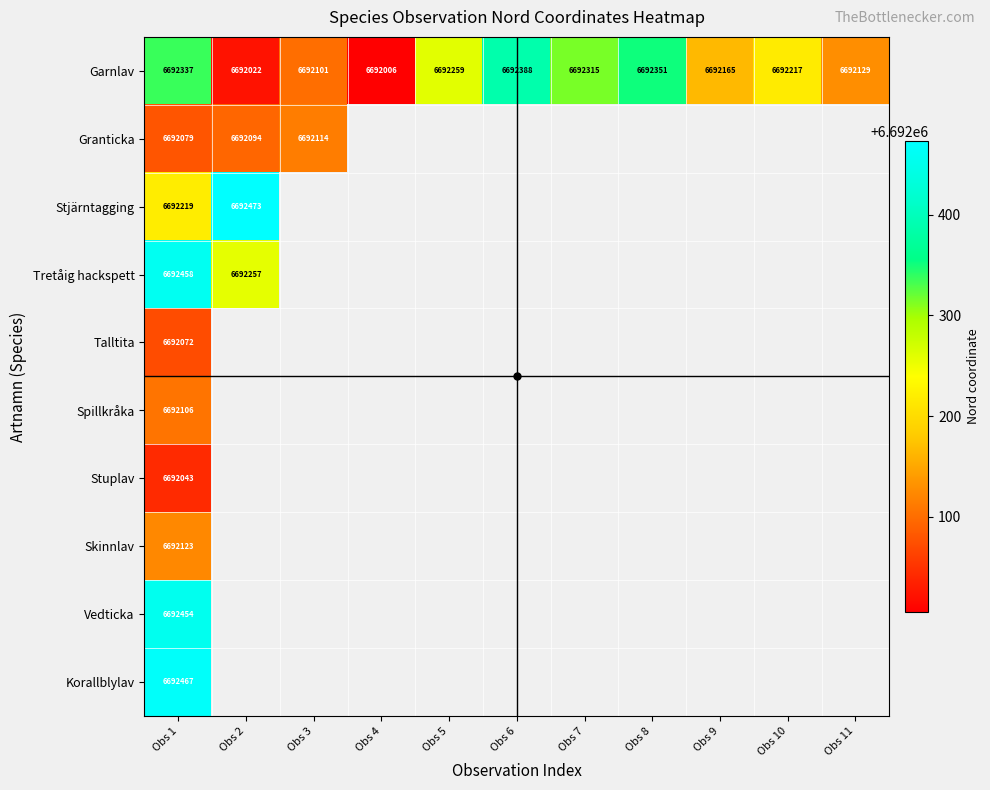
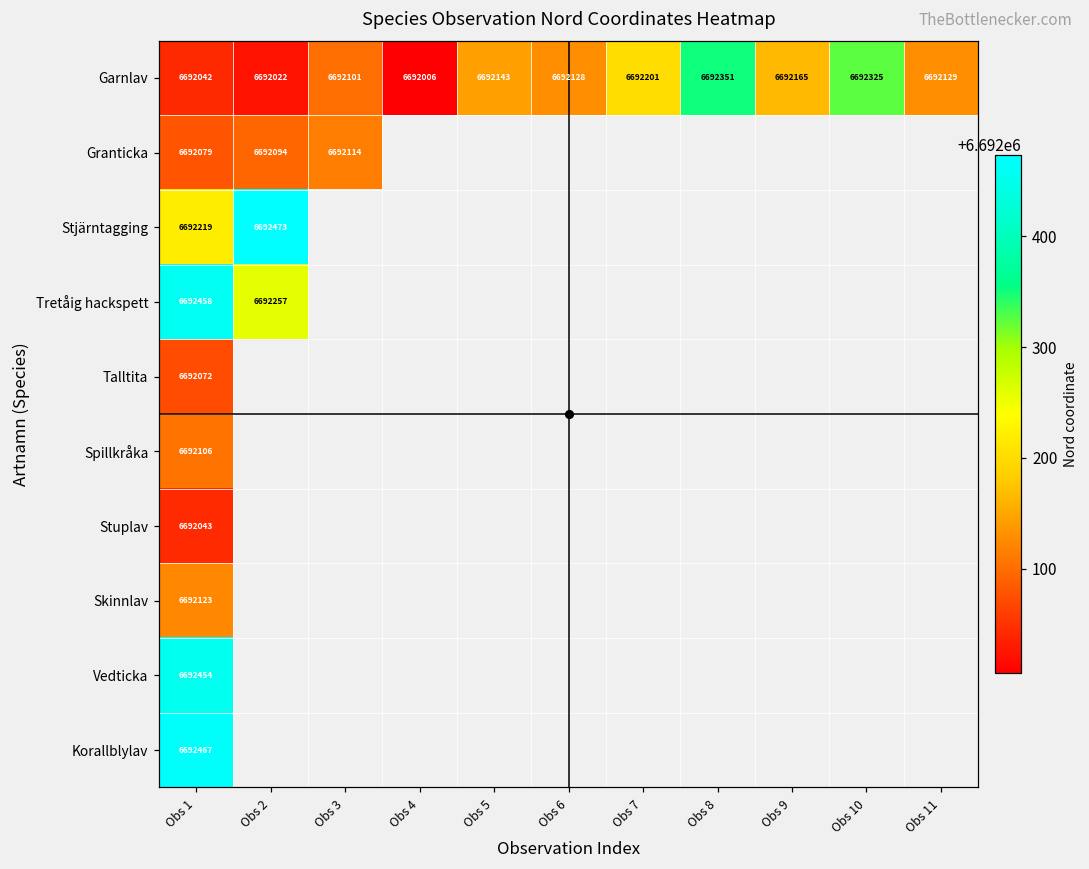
Garnlav, Obs 1: 6692337 -> 6692042
Garnlav, Obs 5: 6692259 -> 6692143
Garnlav, Obs 6: 6692388 -> 6692128
Garnlav, Obs 7: 6692315 -> 6692201
Garnlav, Obs 10: 6692217 -> 6692325
